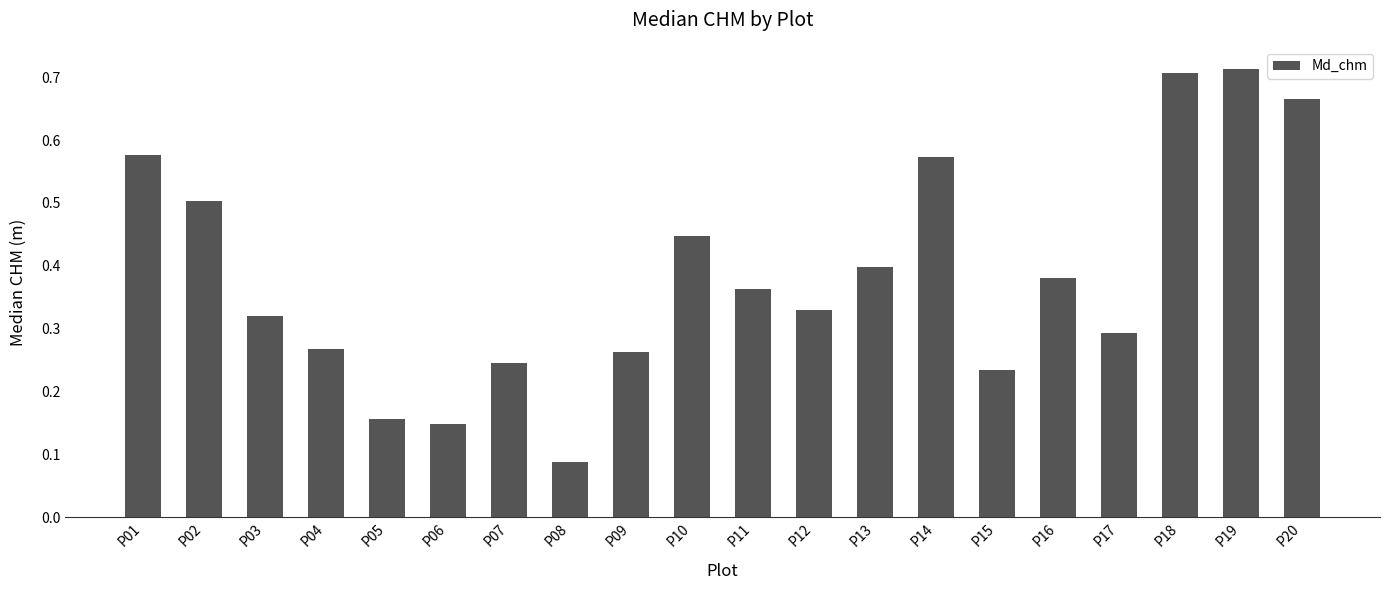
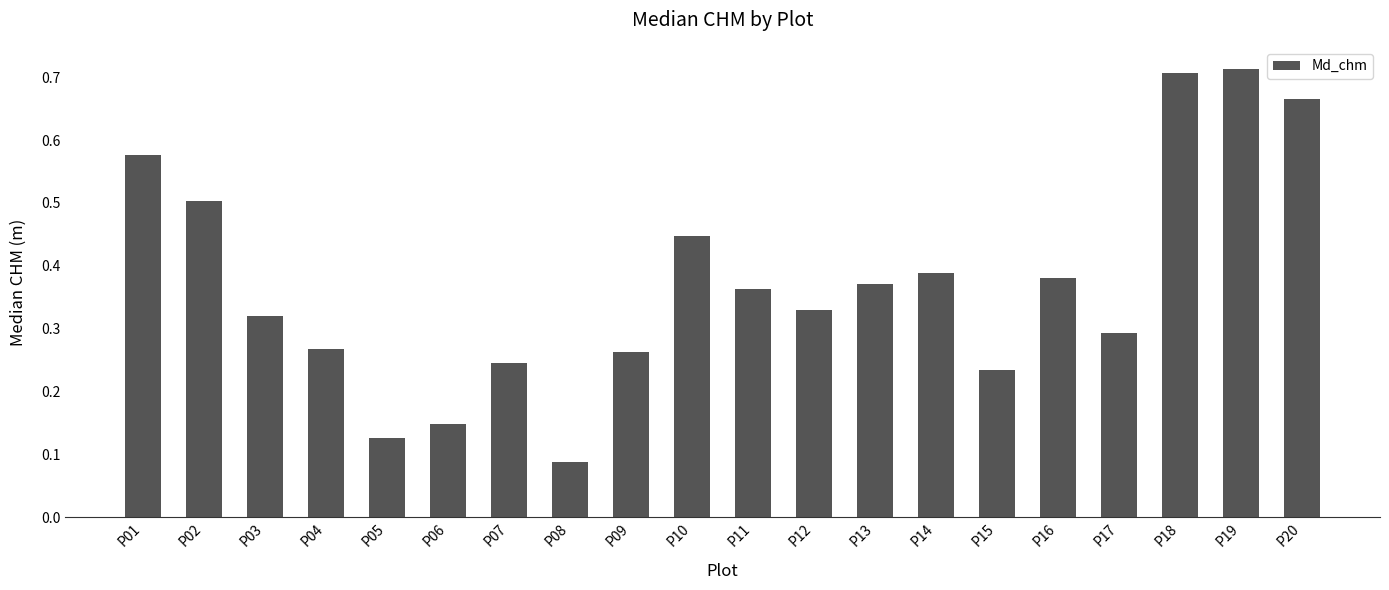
P05: 0.16 -> 0.13
P13: 0.40 -> 0.37
P14: 0.57 -> 0.39
